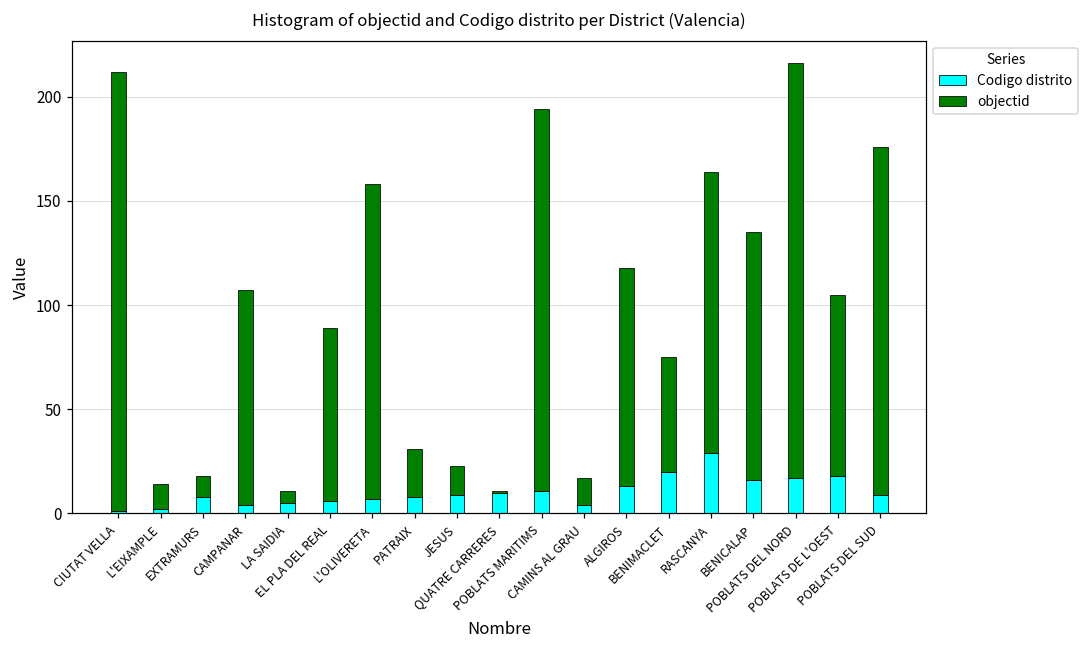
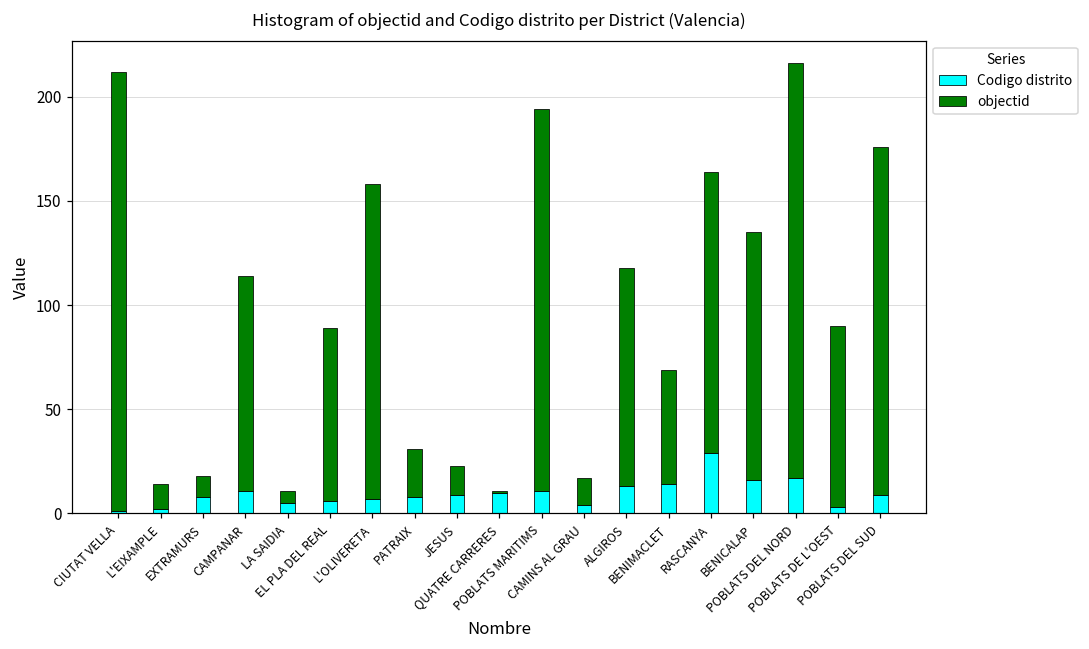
Codigo distrito, CAMPANAR: 4 -> 11
Codigo distrito, BENIMACLET: 20 -> 14
Codigo distrito, POBLATS DE L'OEST: 18 -> 3
